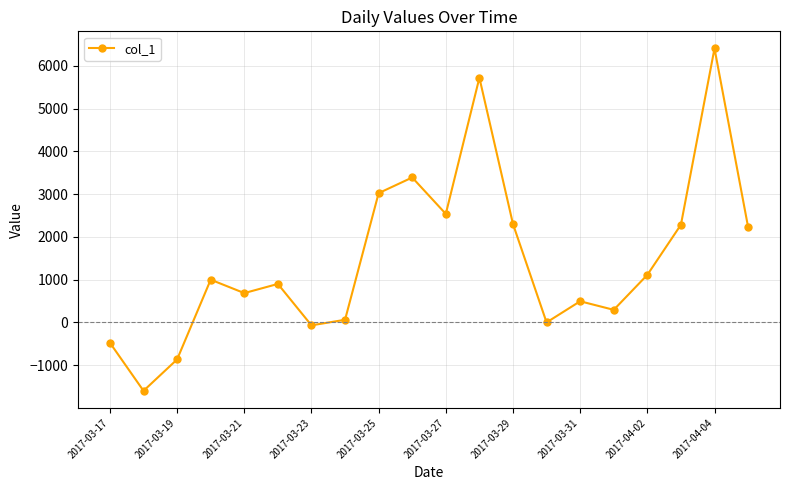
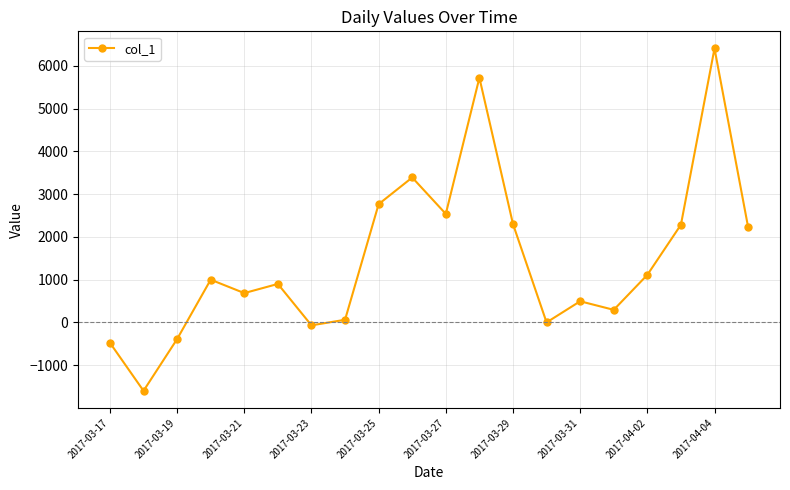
2017-03-19: -900 -> -400
2017-03-25: 3000 -> 2800
